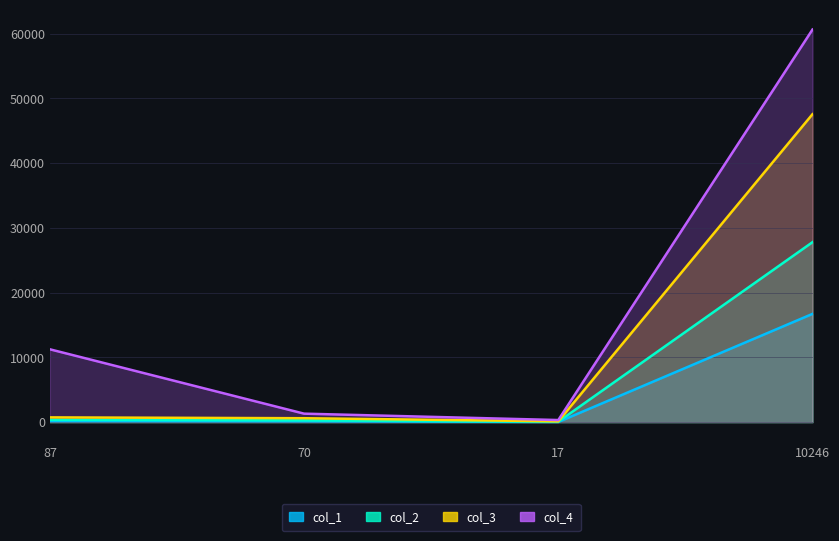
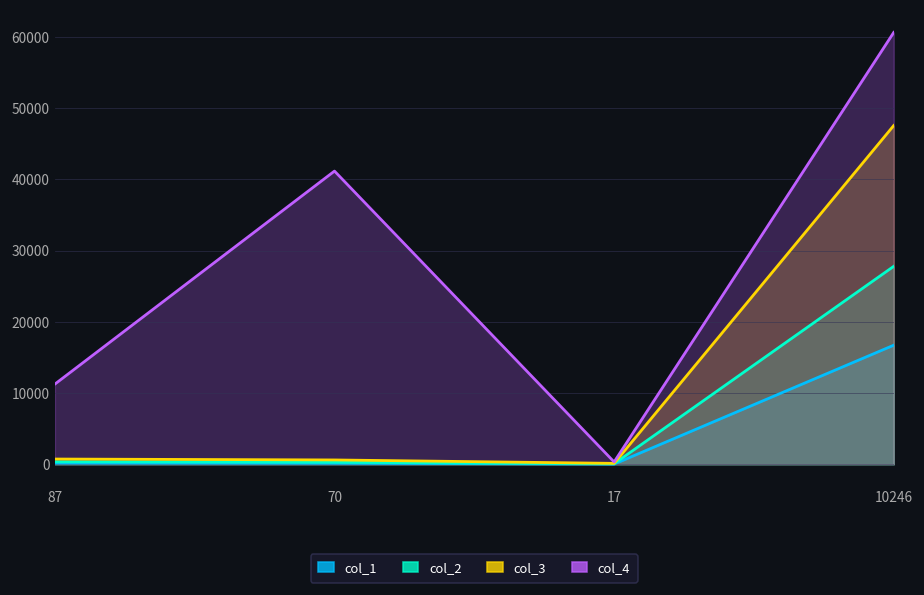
col_4, 70: 1000 -> 41000
